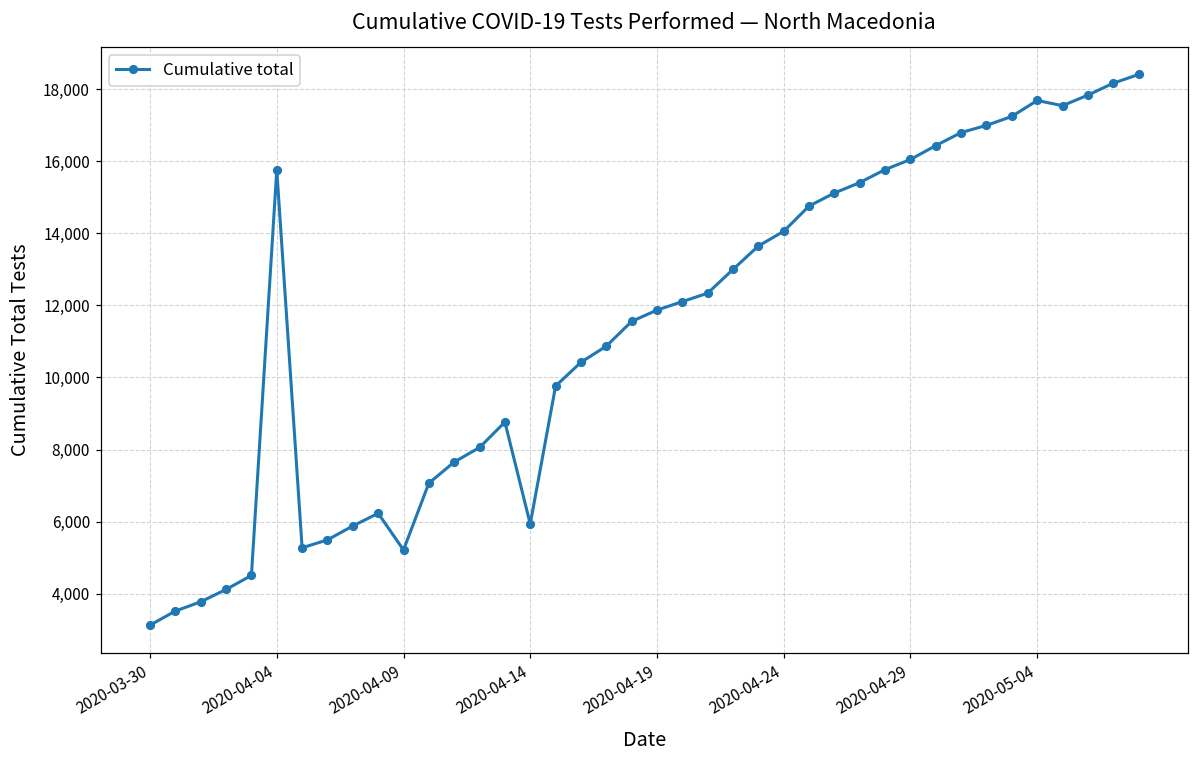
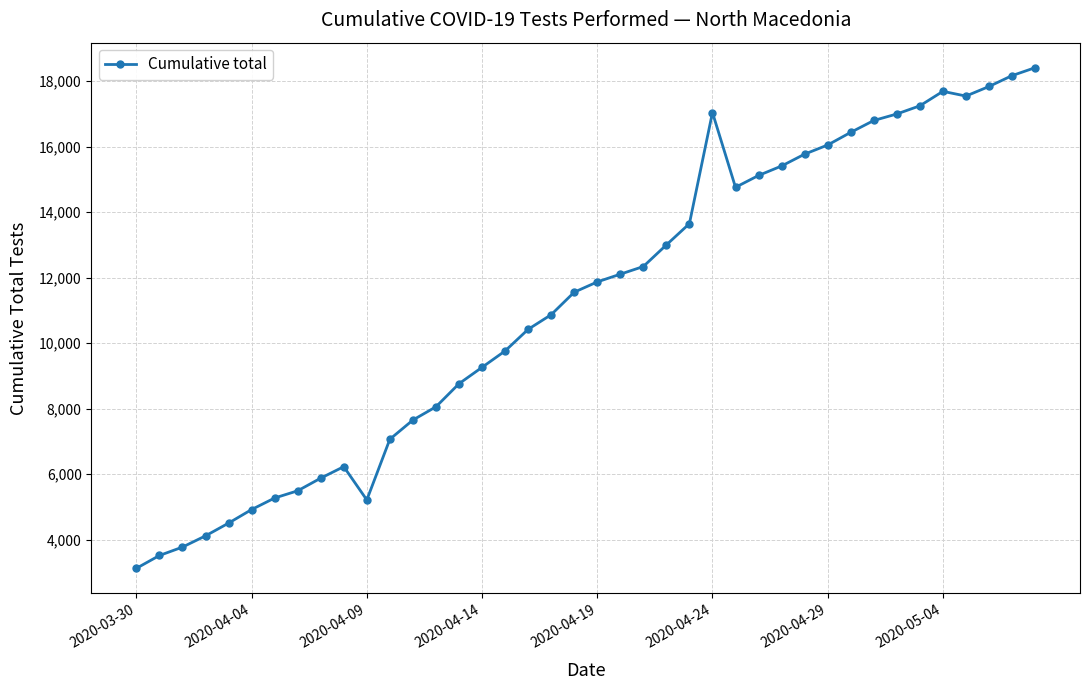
2020-04-04: 15,800 -> 4,900
2020-04-14: 5,900 -> 9,300
2020-04-24: 14,100 -> 17,000
